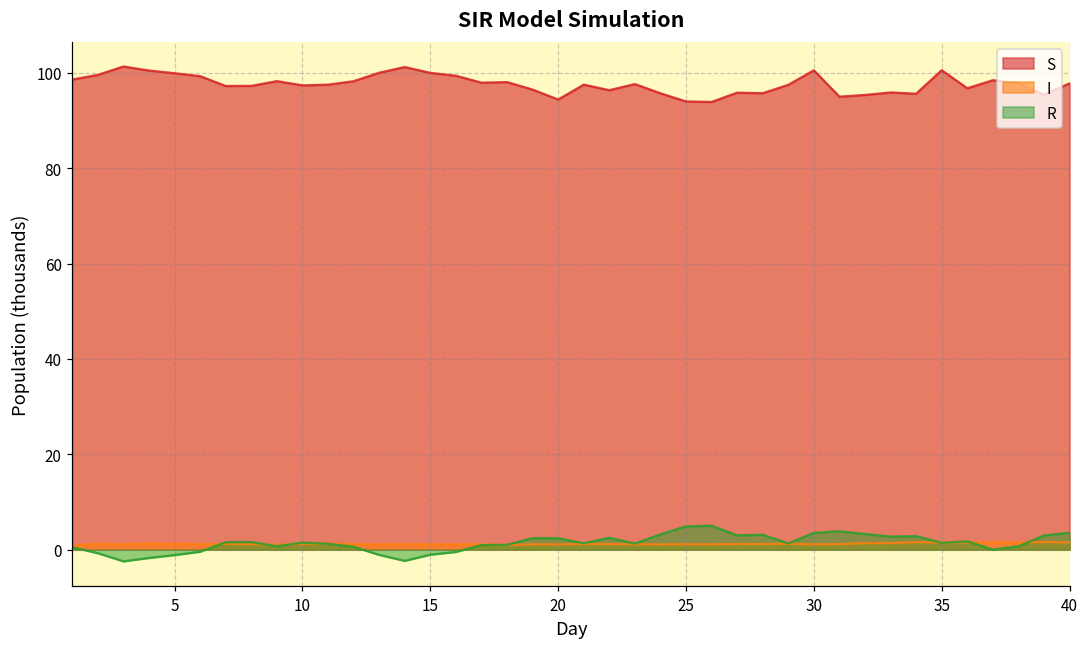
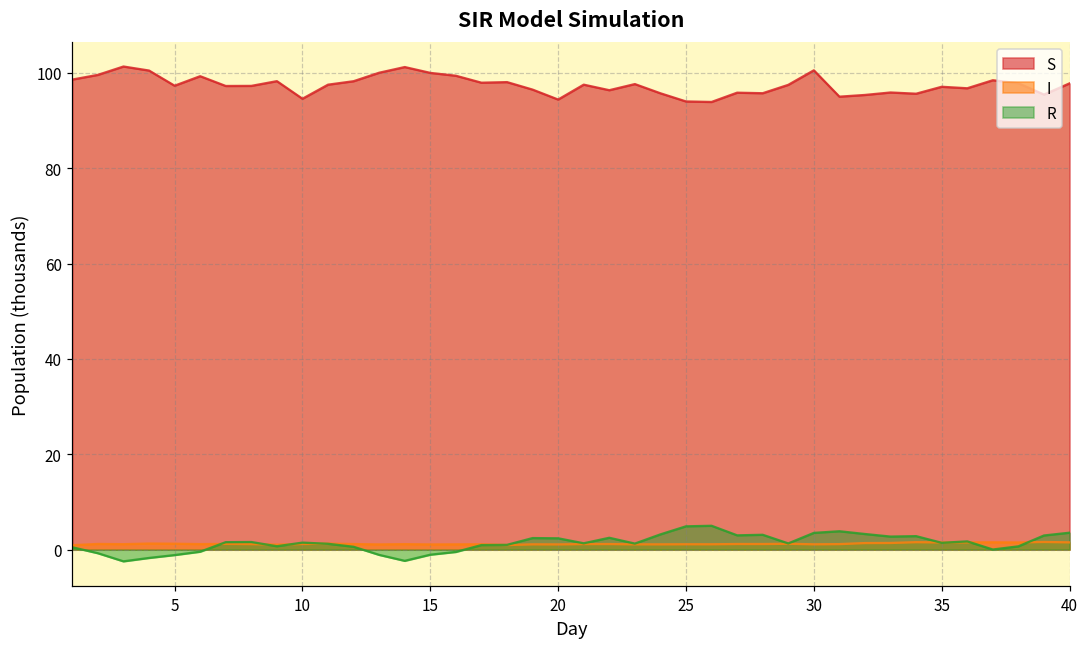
S, 5: 100 -> 97
S, 10: 97 -> 95
S, 35: 101 -> 97
